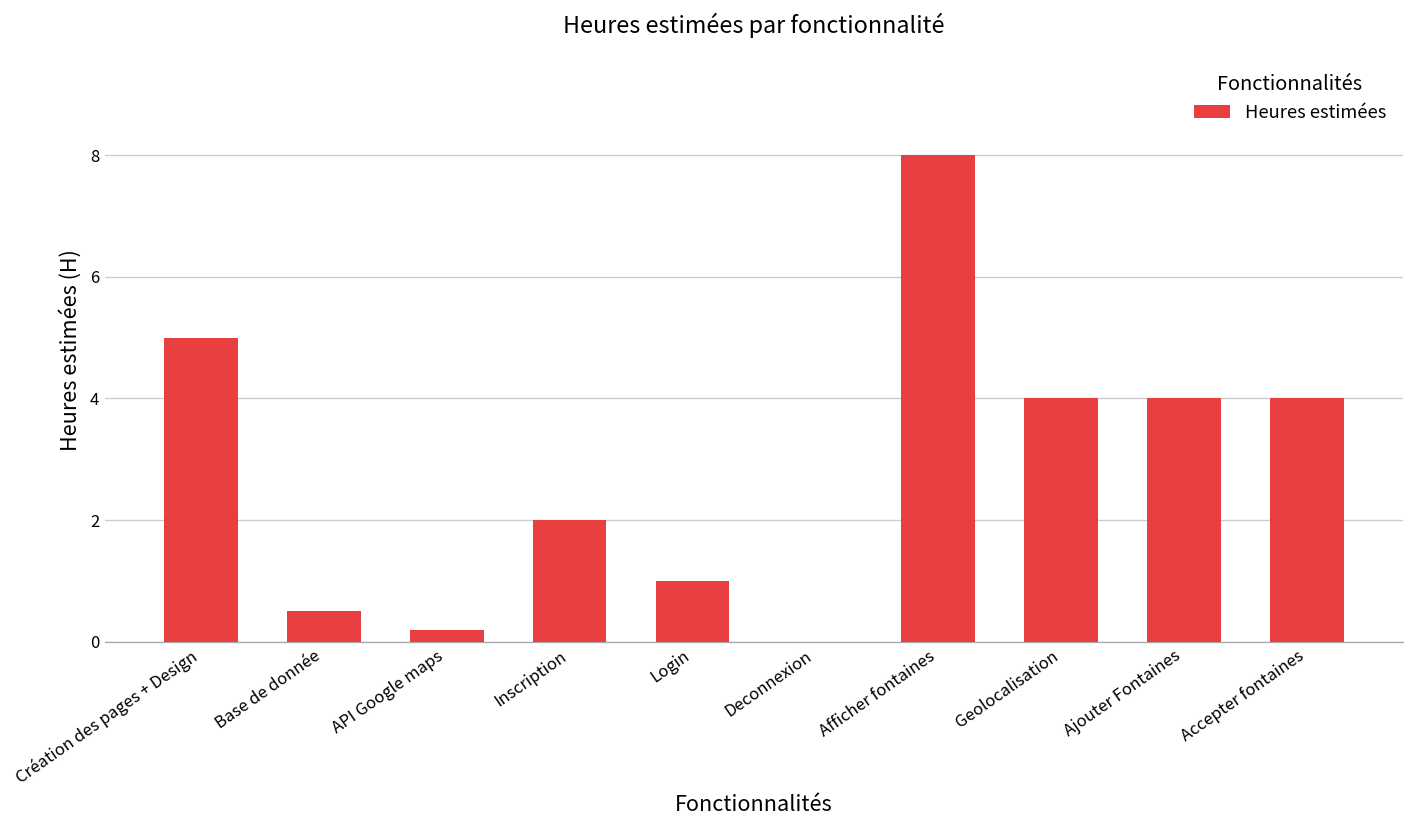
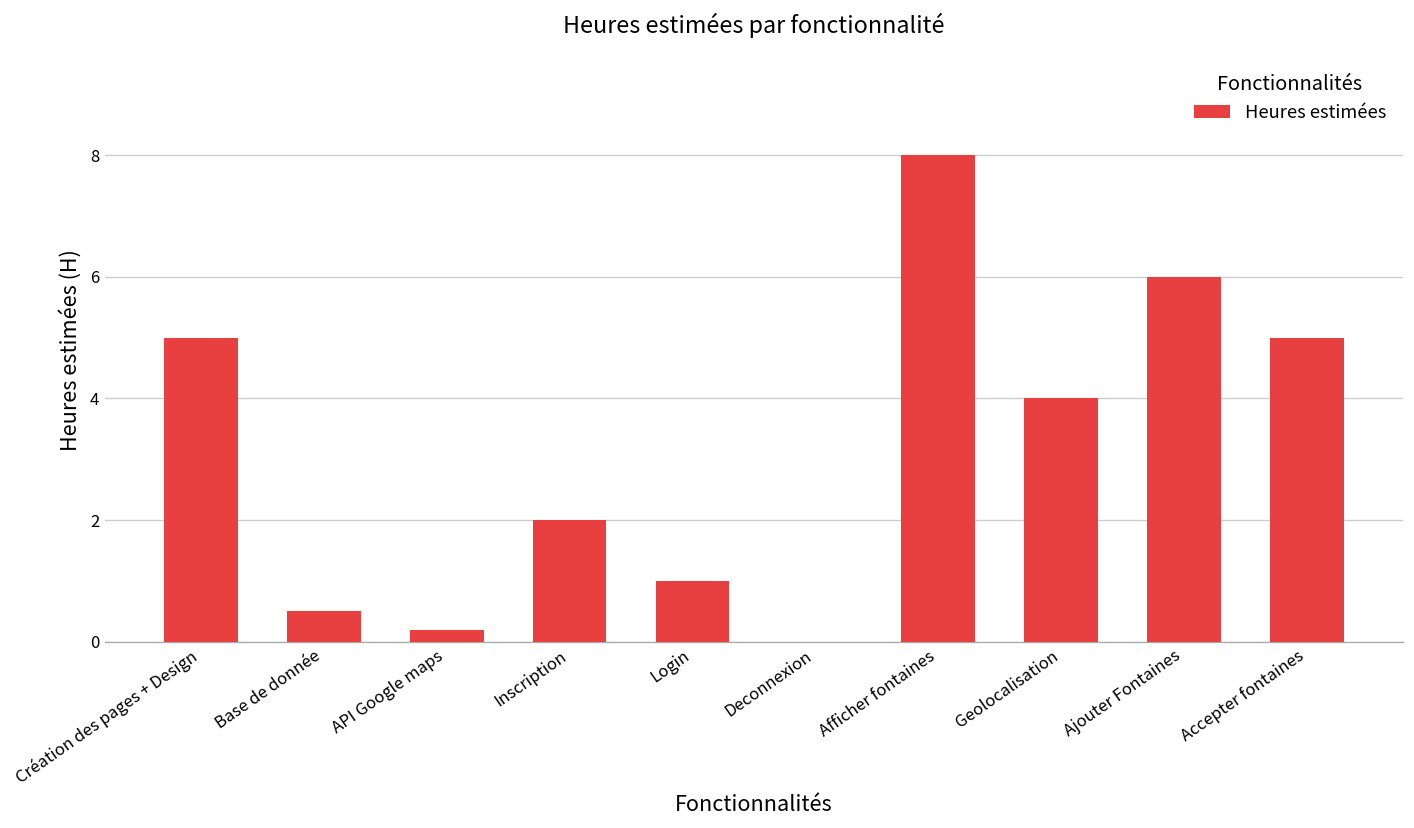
Ajouter Fontaines: 4 -> 6
Accepter fontaines: 4 -> 5
